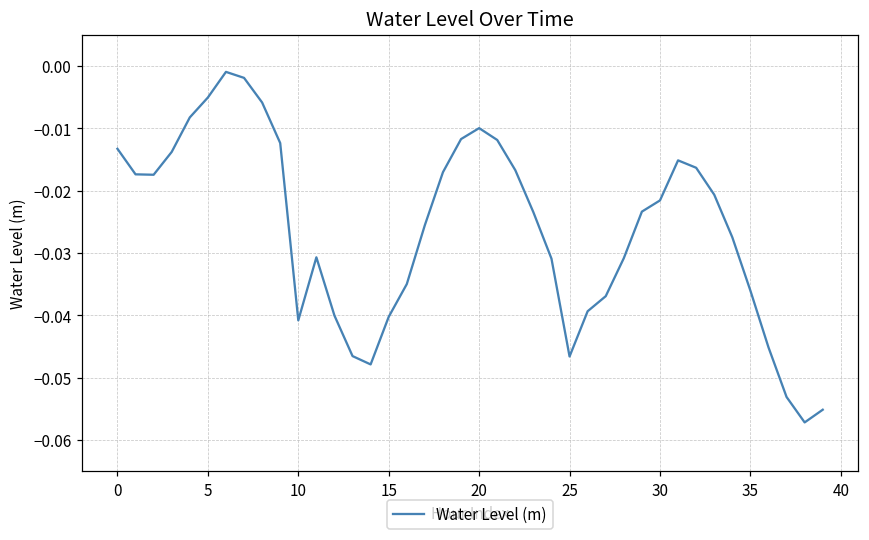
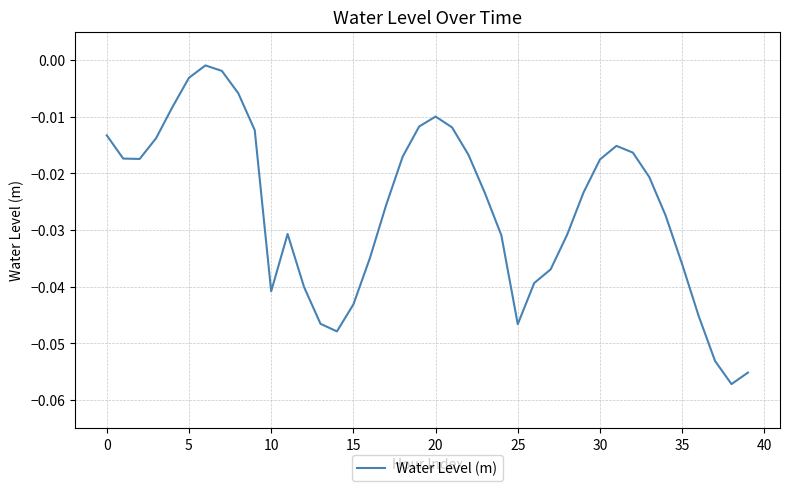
5: -0.005 -> -0.003
15: -0.040 -> -0.043
30: -0.022 -> -0.018
